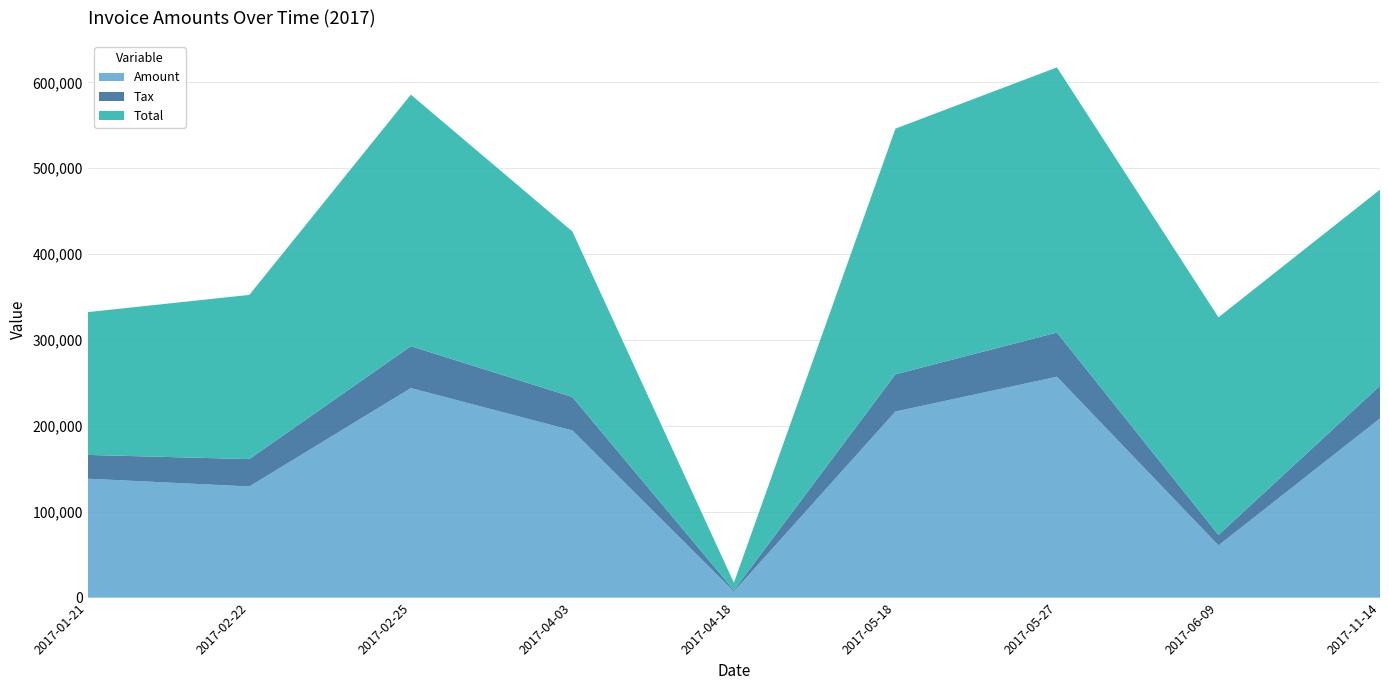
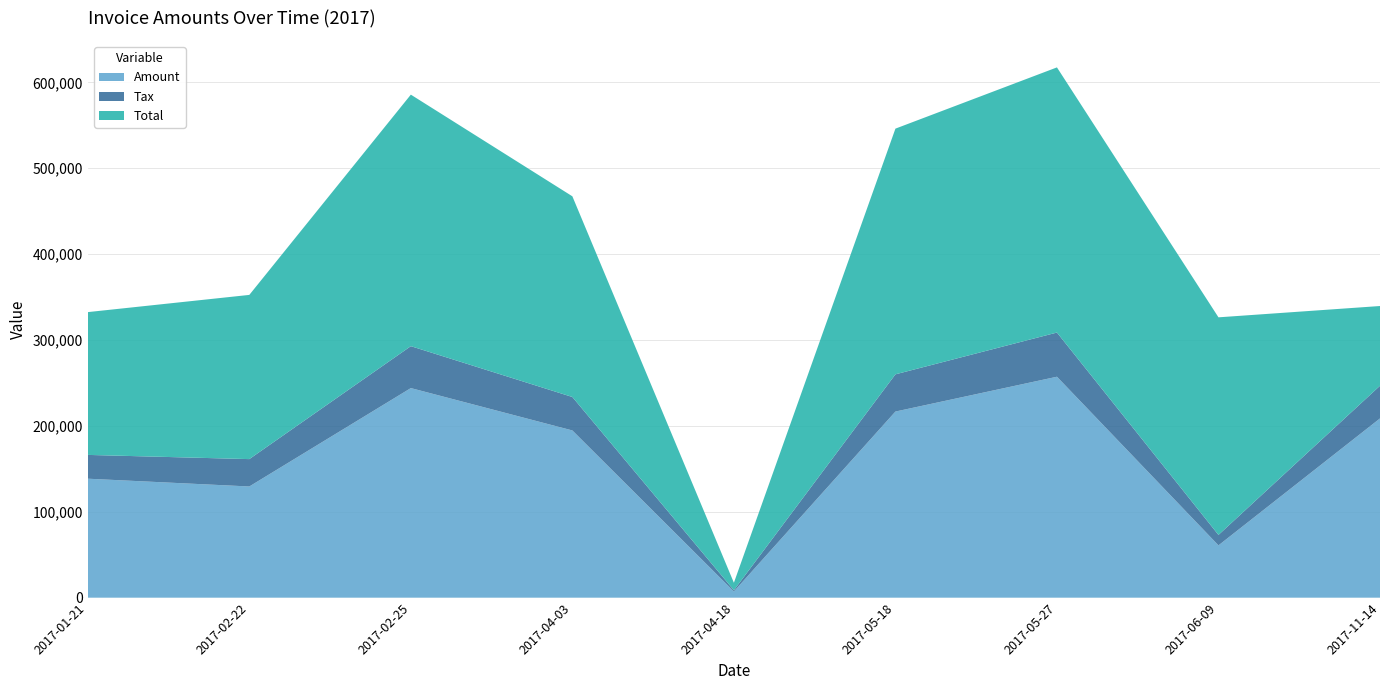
Total, 2017-04-03: 190,000 -> 230,000
Total, 2017-11-14: 230,000 -> 90,000
